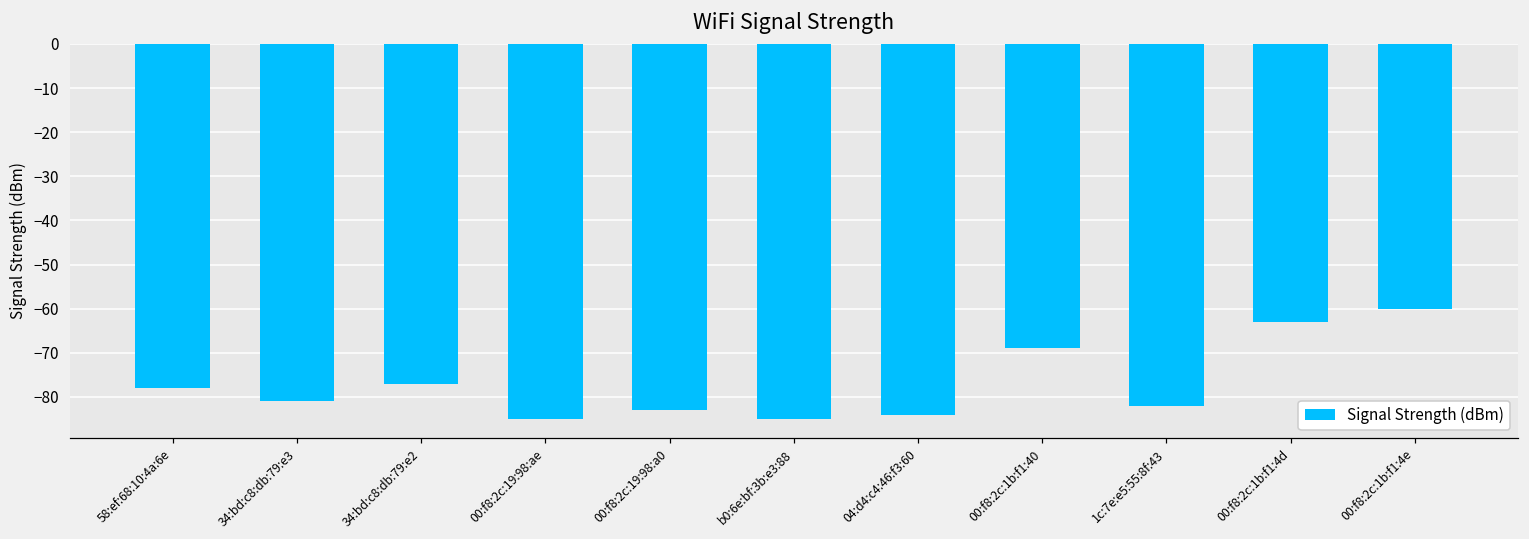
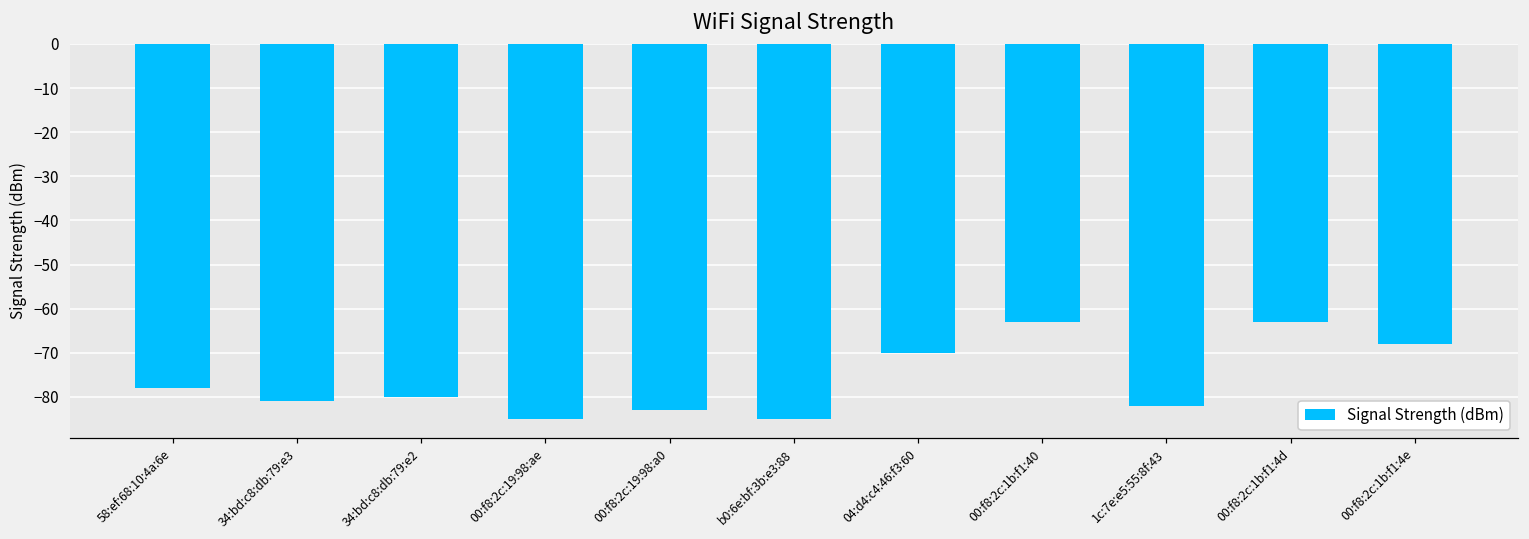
34:bd:c8:db:79:e2: -77 -> -80
04:d4:c4:46:f3:60: -84 -> -70
00:f8:2c:1b:f1:40: -69 -> -63
00:f8:2c:1b:f1:4e: -60 -> -68
